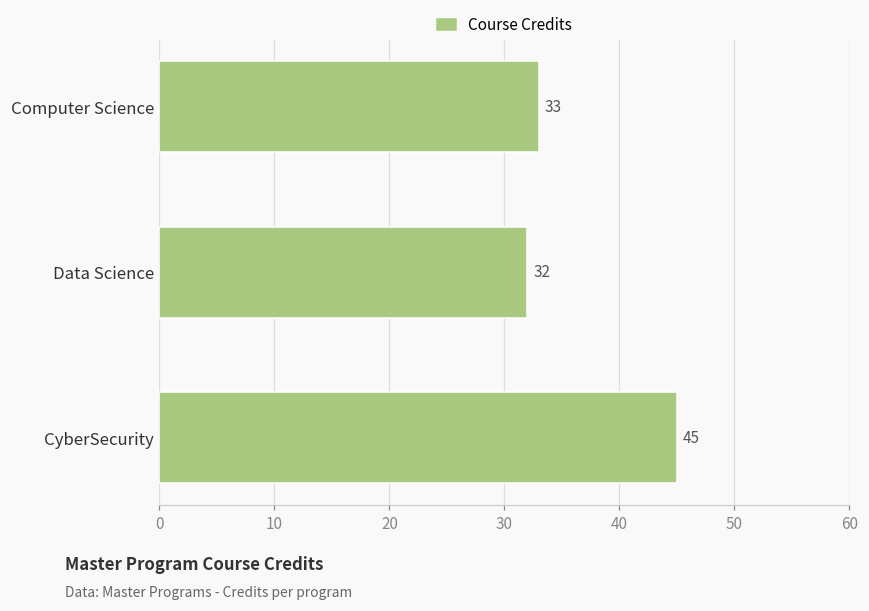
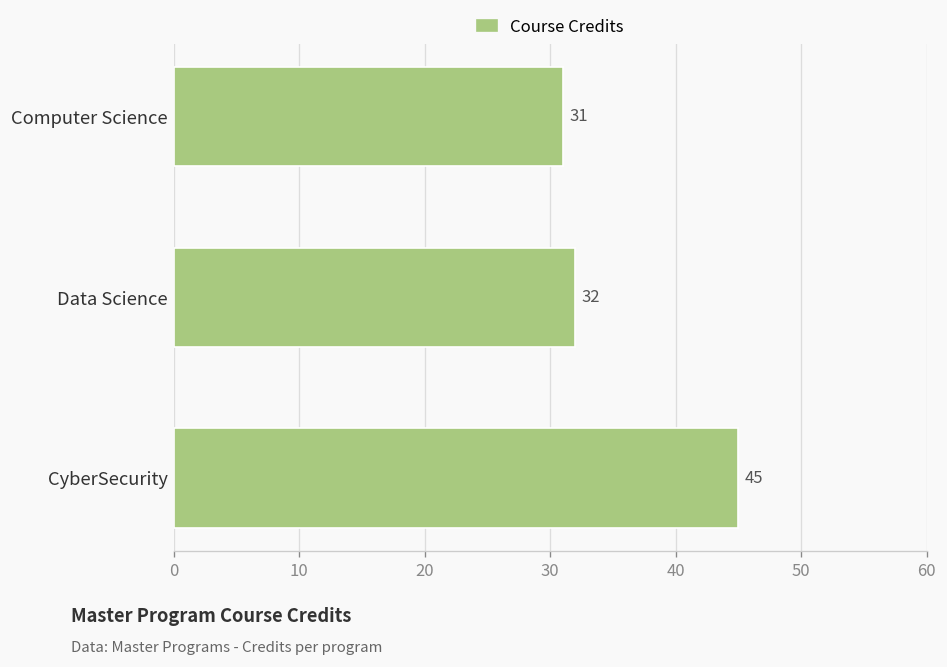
Computer Science: 33 -> 31
